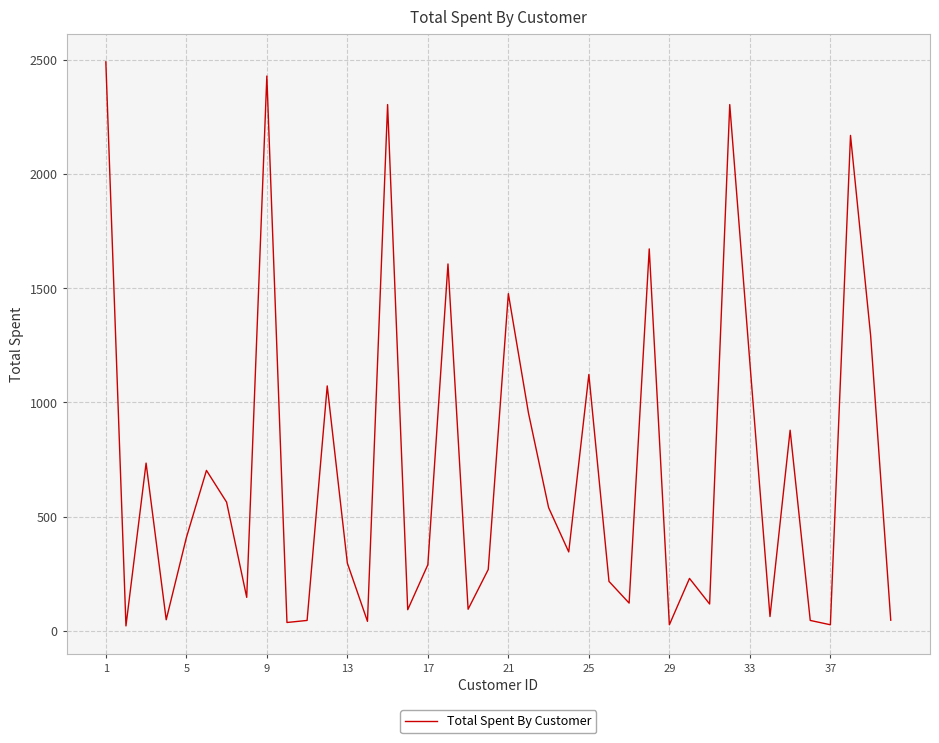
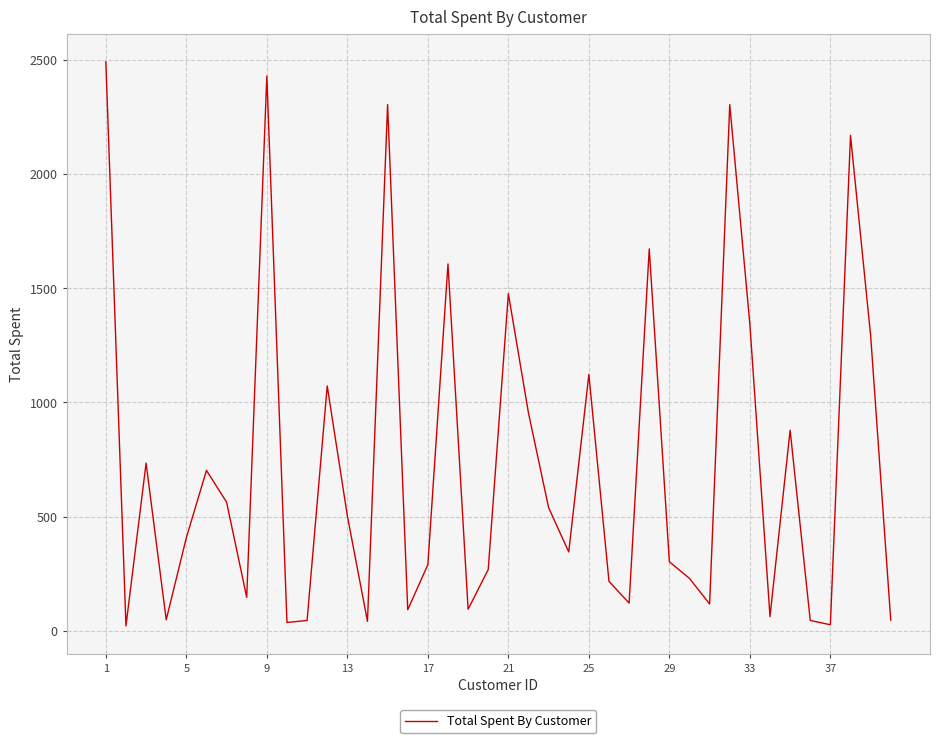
13: 300 -> 500
29: 30 -> 300
33: 1170 -> 1340
